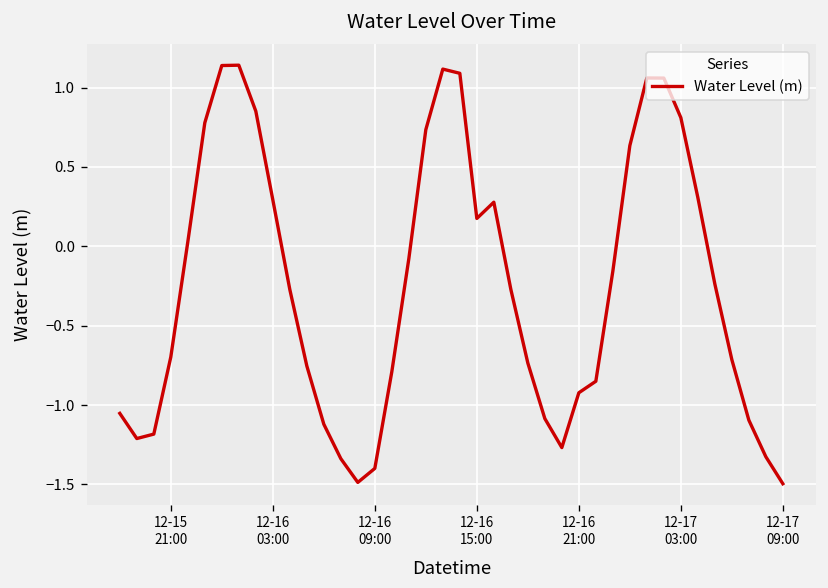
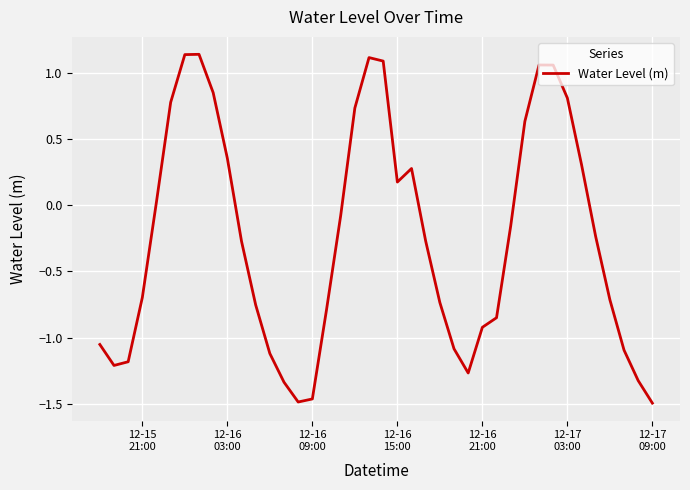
12-16 03:00: 0.29 -> 0.35
12-16 09:00: -1.40 -> -1.46
